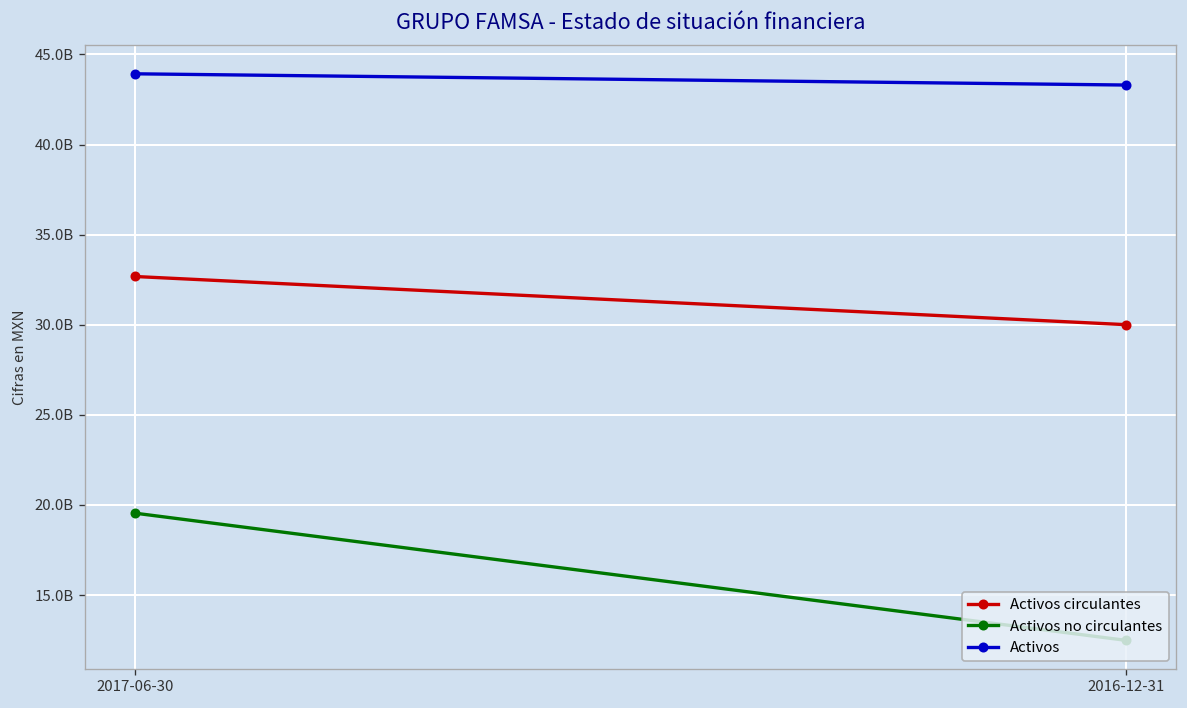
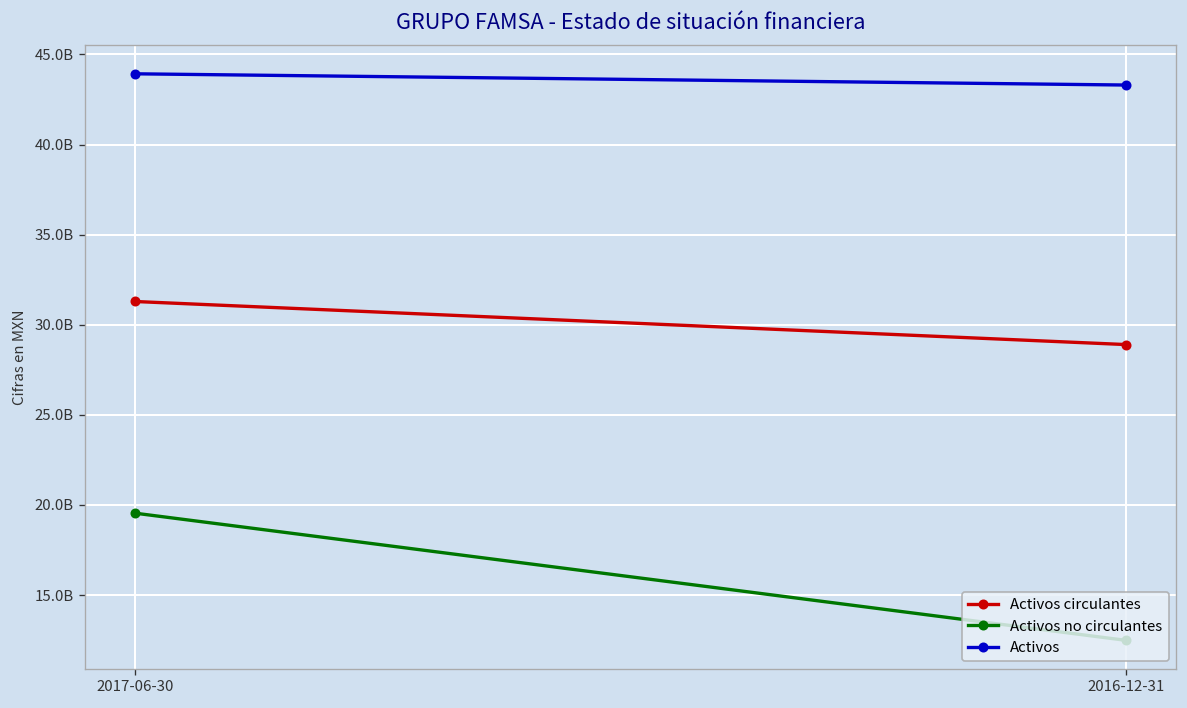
Activos circulantes, 2017-06-30: 32700000000 -> 31300000000
Activos circulantes, 2016-12-31: 30000000000 -> 28900000000
